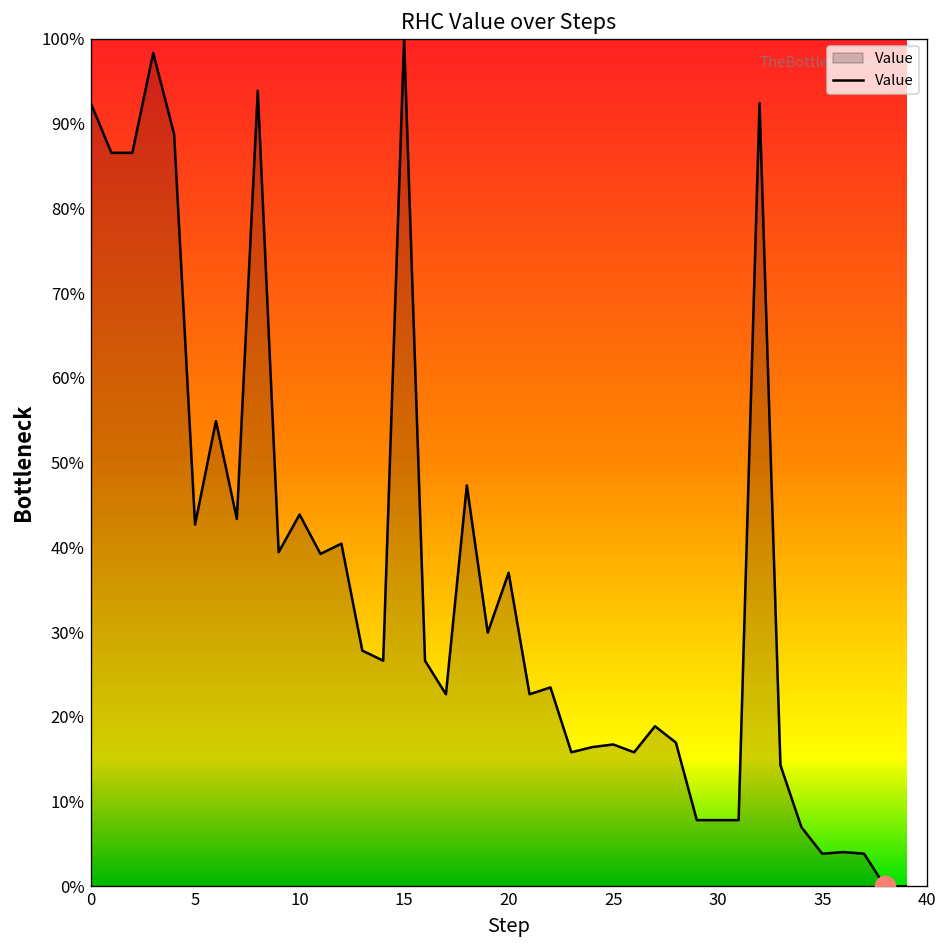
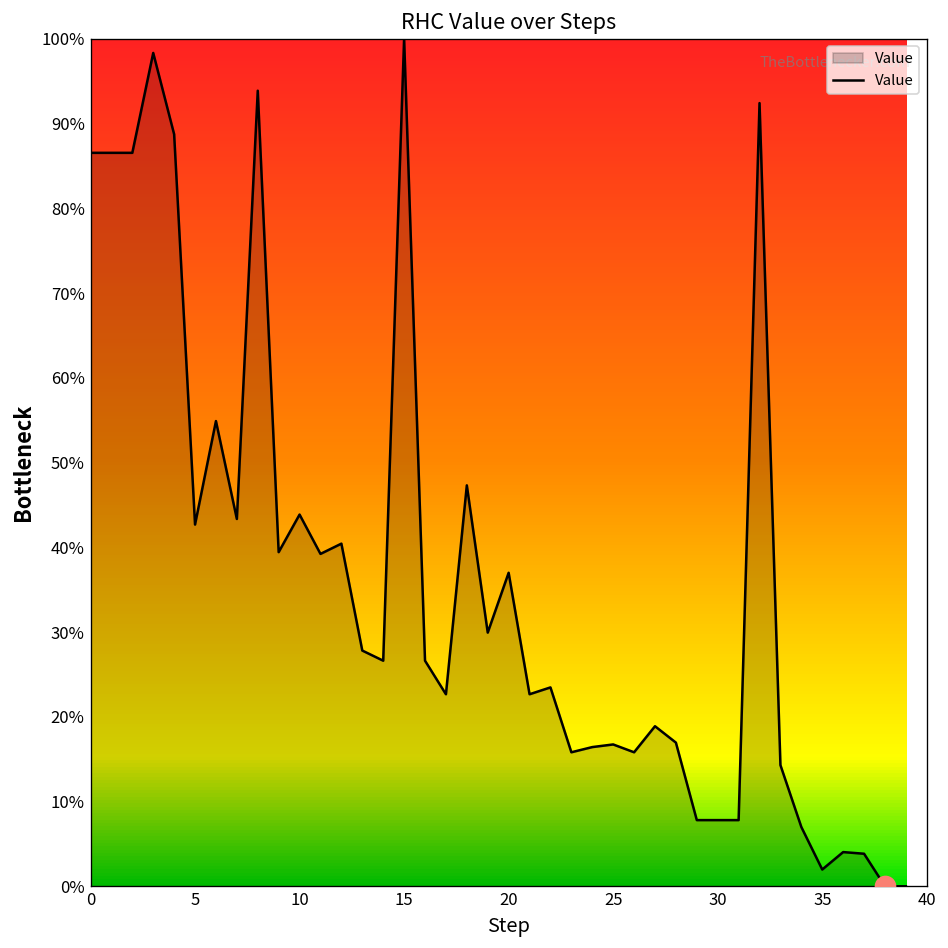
Value, 0: 92% -> 87%
Value, 35: 4% -> 2%
